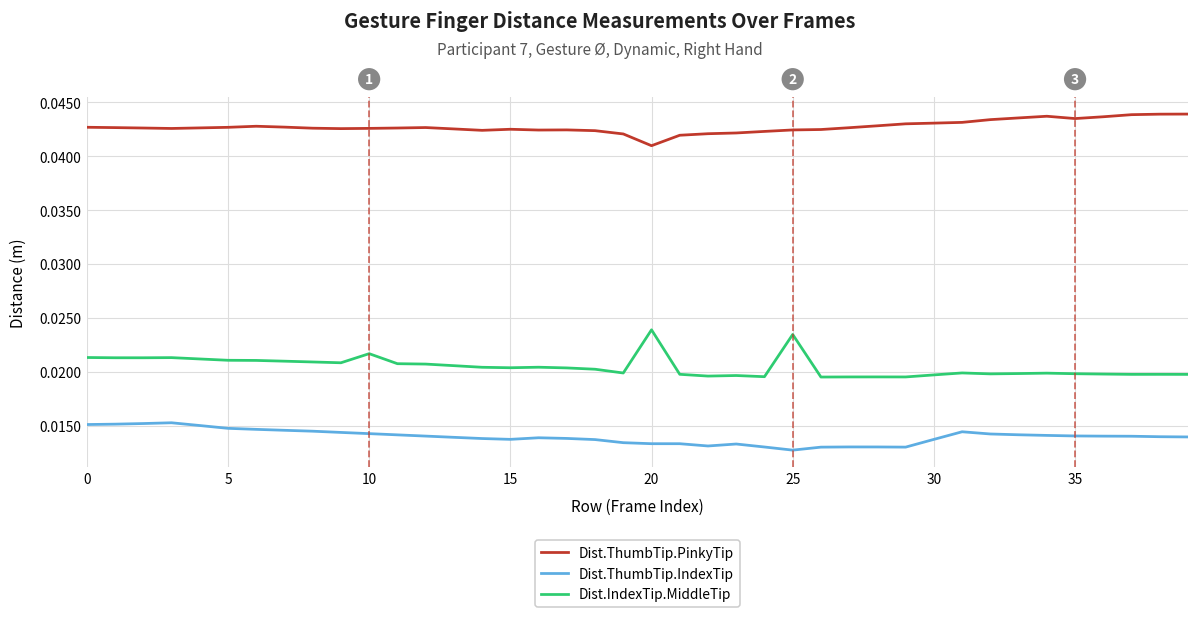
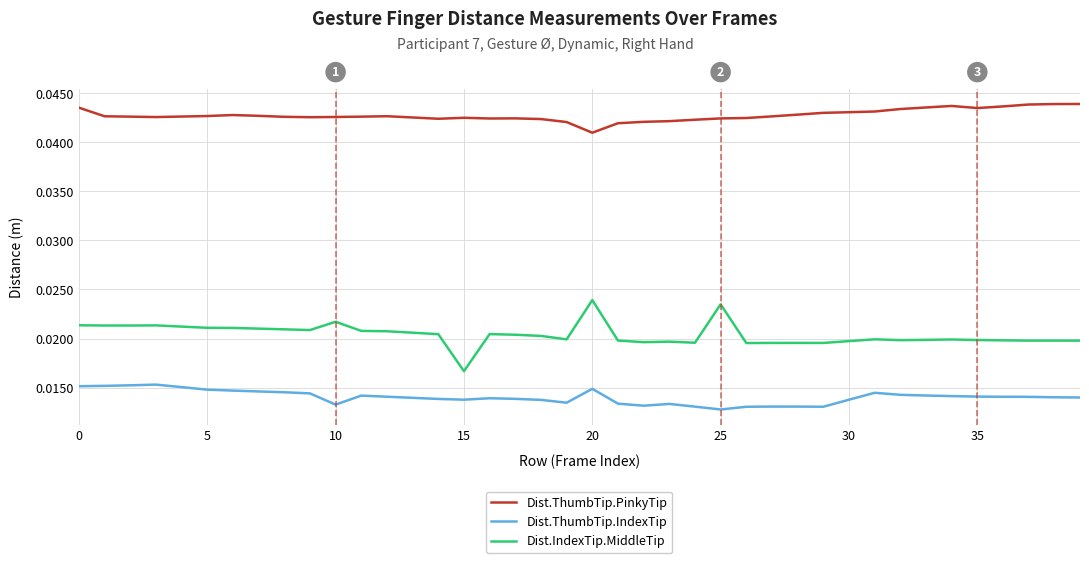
Dist.ThumbTip.PinkyTip, 0: 0.043 -> 0.044
Dist.ThumbTip.IndexTip, 10: 0.014 -> 0.013
Dist.IndexTip.MiddleTip, 15: 0.020 -> 0.017
Dist.ThumbTip.IndexTip, 20: 0.013 -> 0.015
